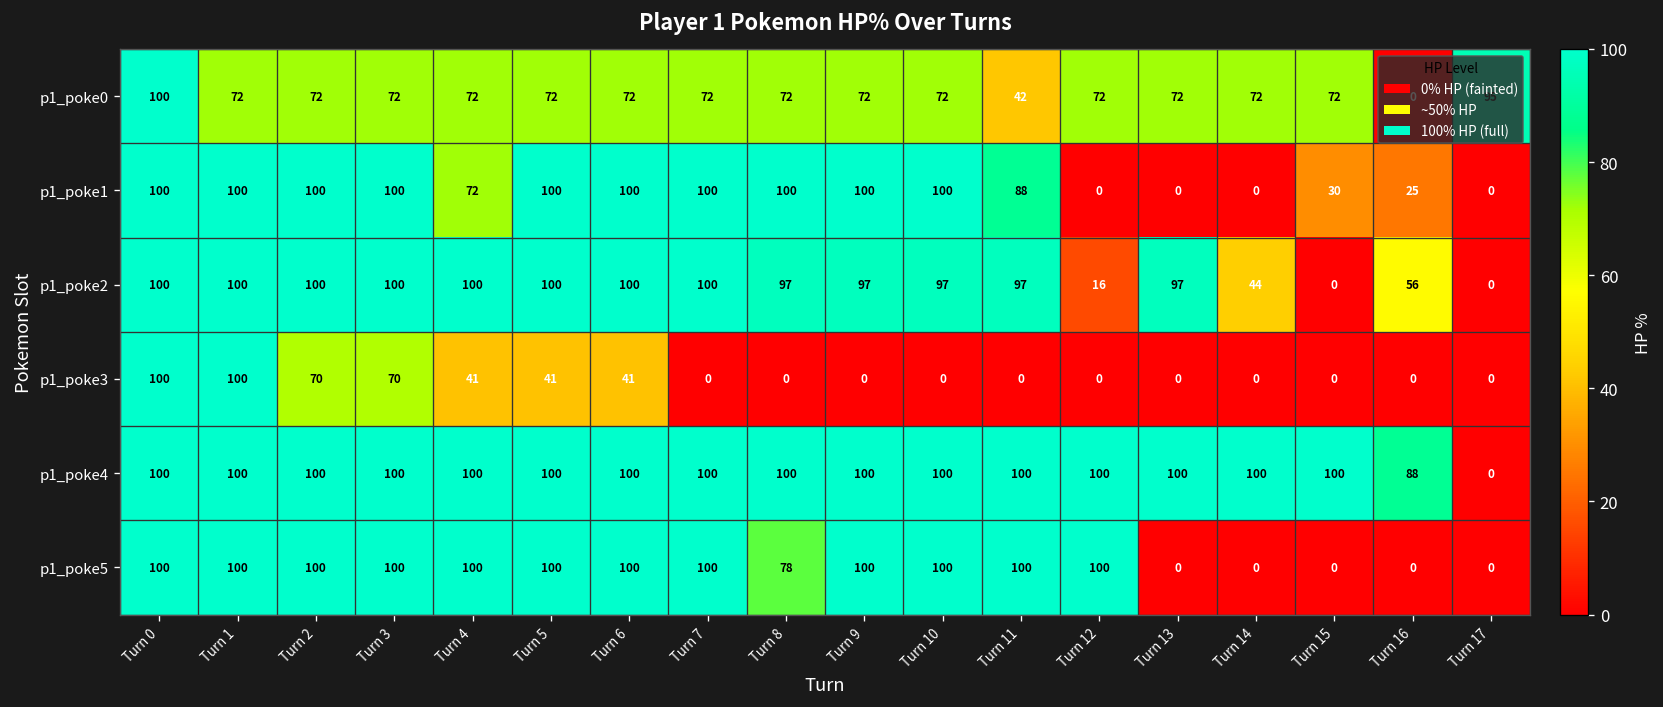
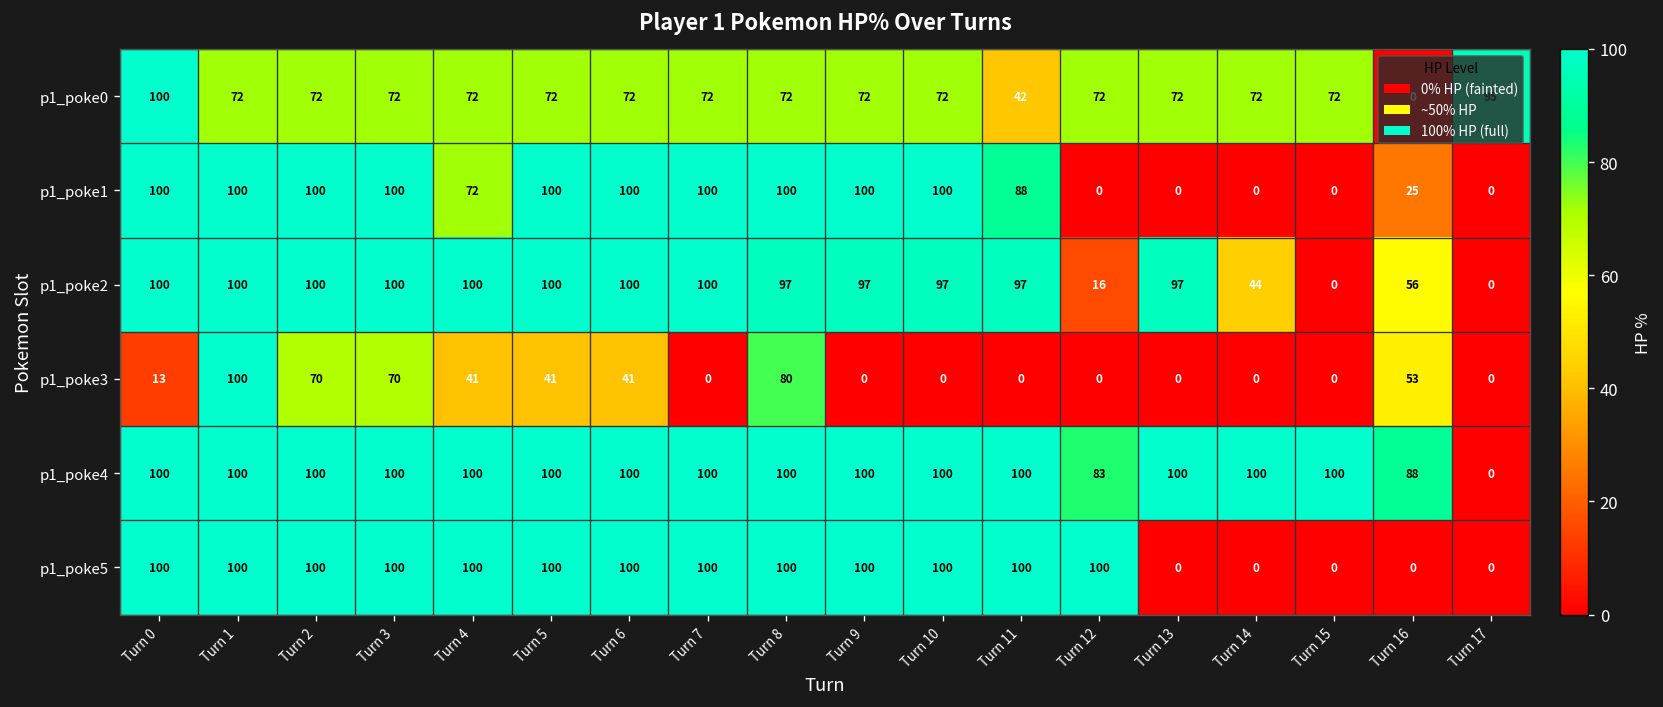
p1_poke1, Turn 15: 30 -> 0
p1_poke3, Turn 0: 100 -> 13
p1_poke3, Turn 8: 0 -> 80
p1_poke3, Turn 16: 0 -> 53
p1_poke4, Turn 12: 100 -> 83
p1_poke5, Turn 8: 78 -> 100
